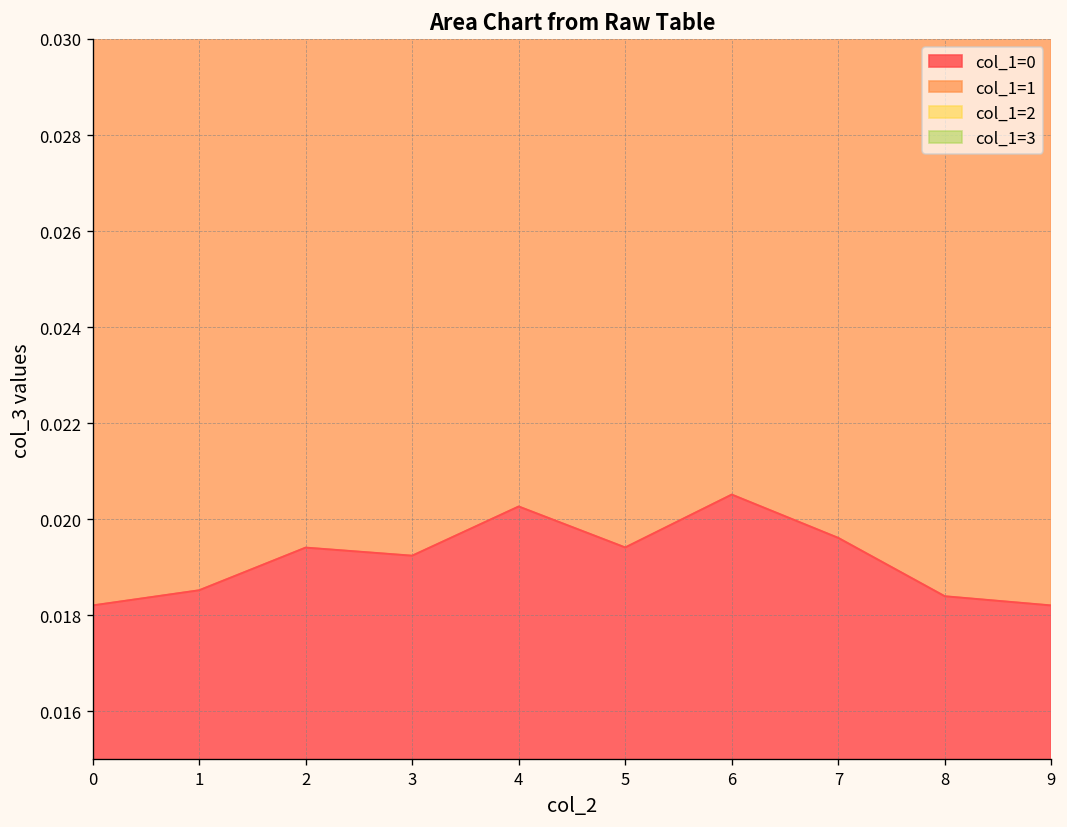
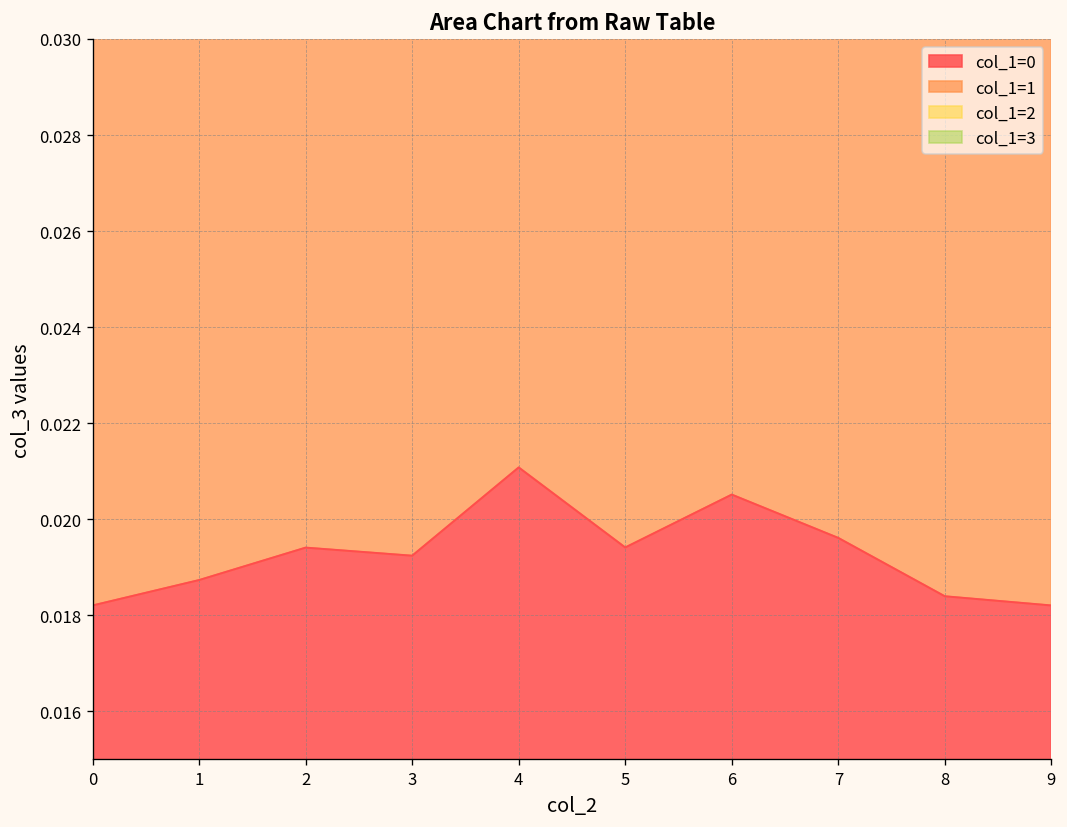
col_1=0, 1: 0.0185 -> 0.0187
col_1=0, 4: 0.0203 -> 0.0211
